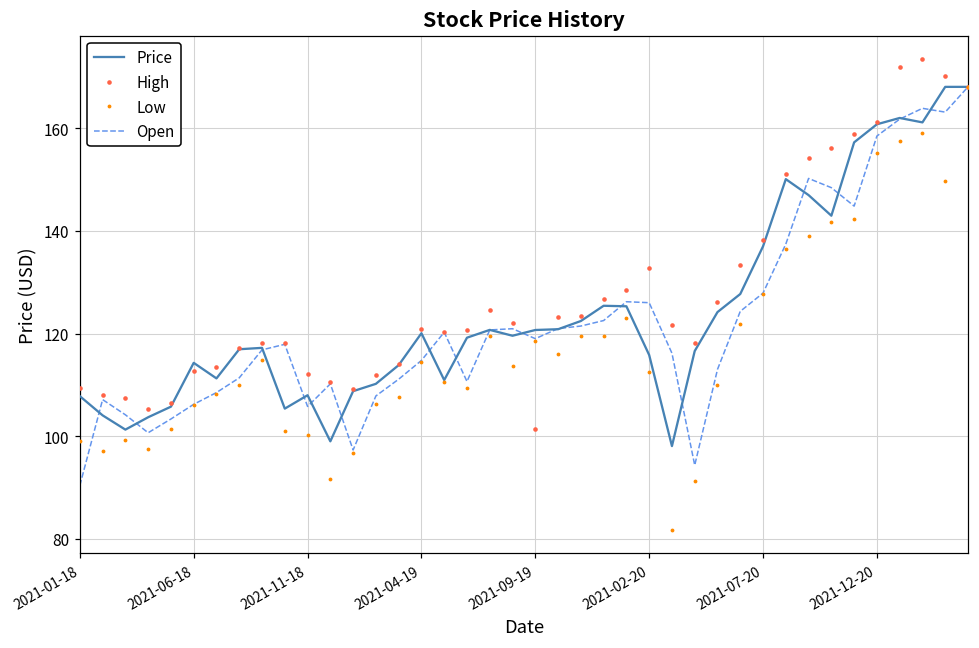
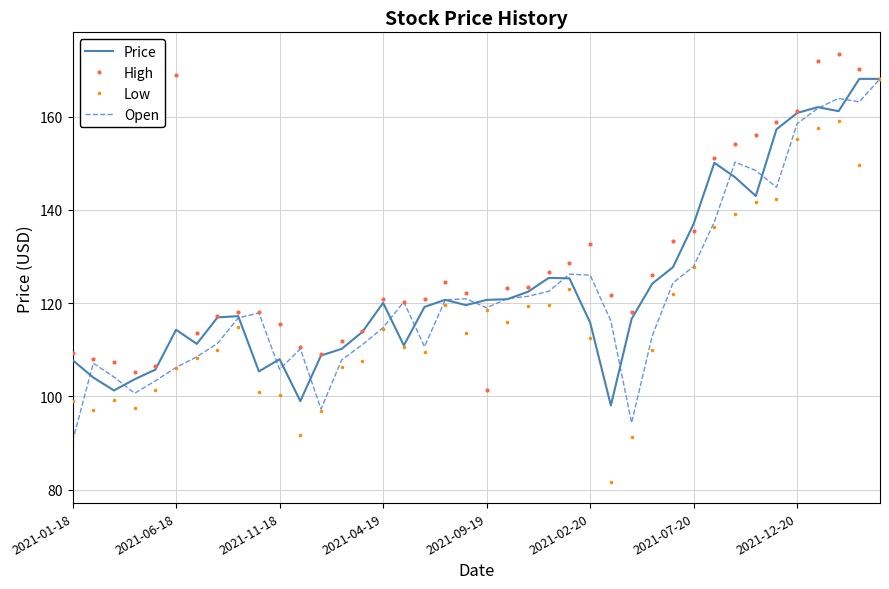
High, 2021-06-18: 113 -> 169
High, 2021-11-18: 112 -> 116
High, 2021-07-20: 138 -> 135
